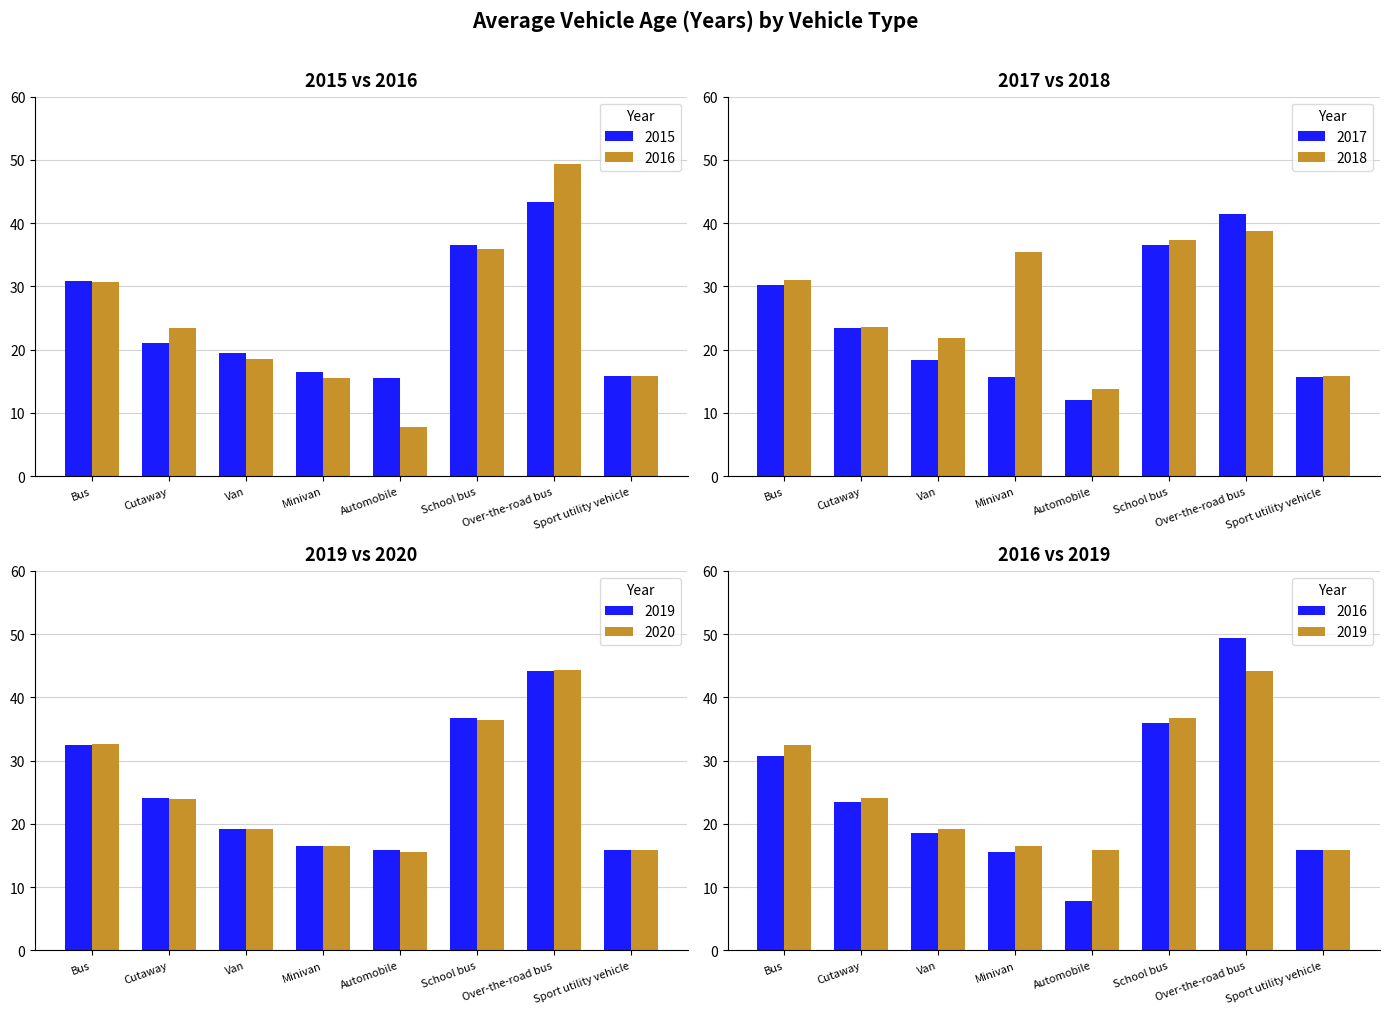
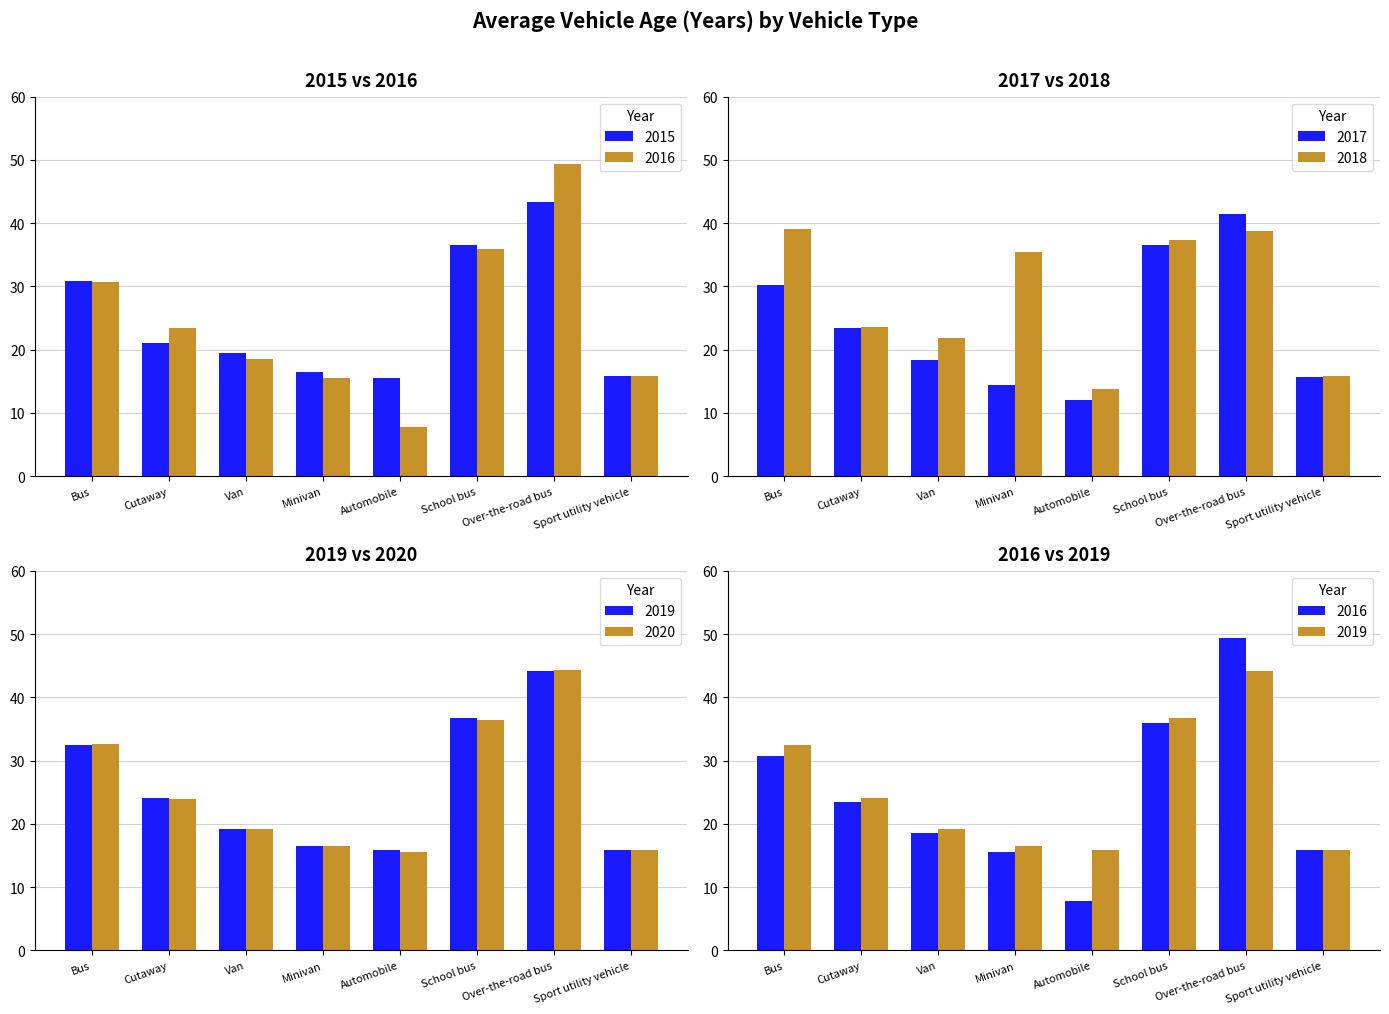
2017 vs 2018, 2018, Bus: 31 -> 39
2017 vs 2018, 2017, Minivan: 16 -> 14
